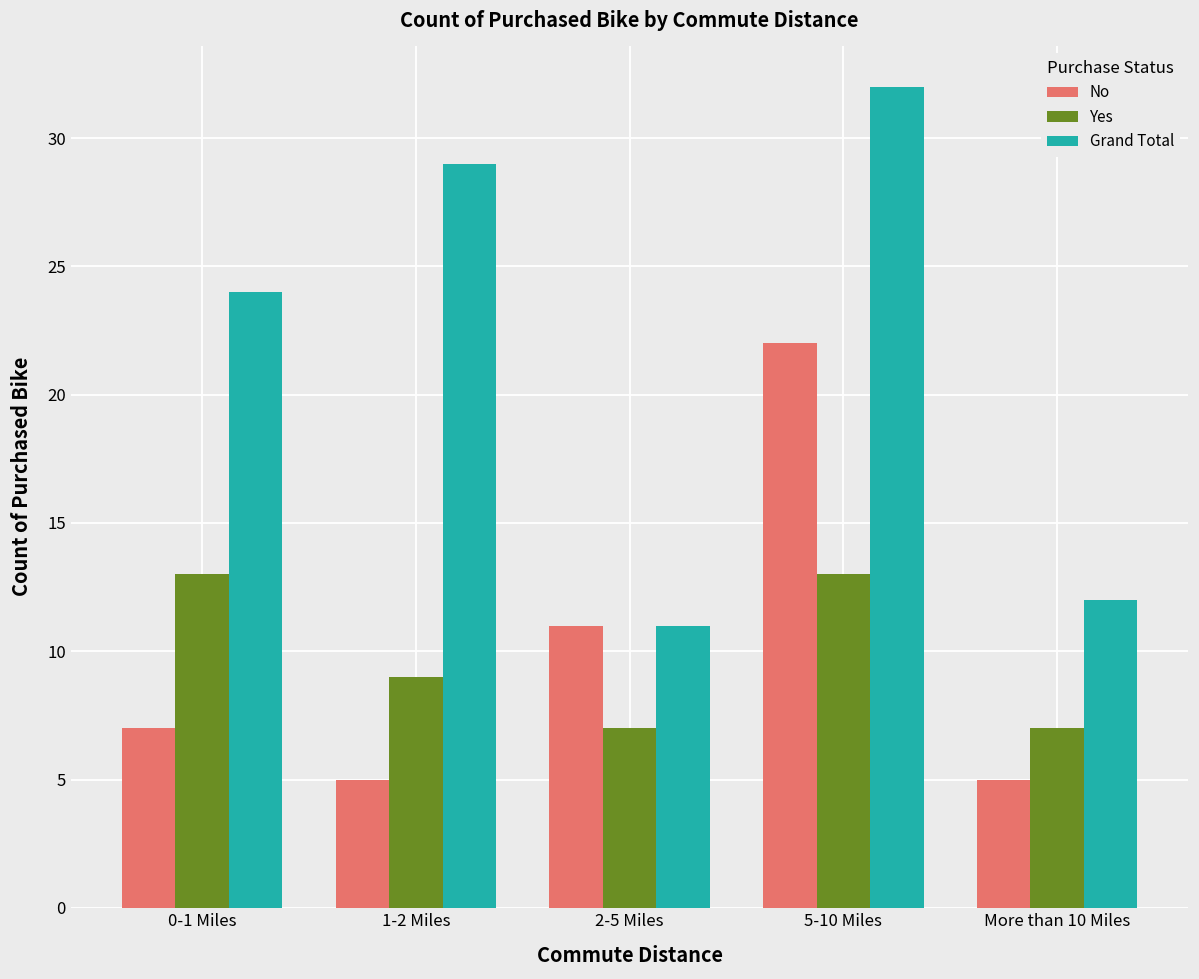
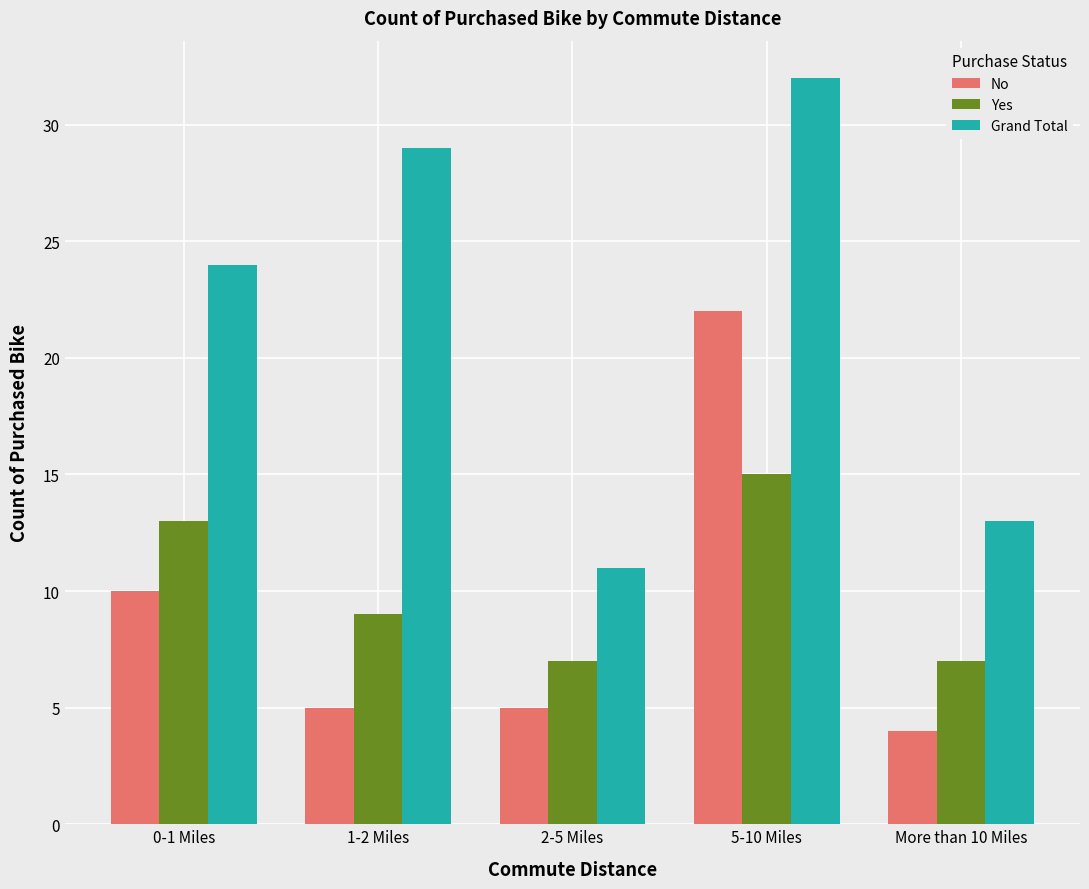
No, 0-1 Miles: 7 -> 10
No, 2-5 Miles: 11 -> 5
Yes, 5-10 Miles: 13 -> 15
No, More than 10 Miles: 5 -> 4
Grand Total, More than 10 Miles: 12 -> 13
